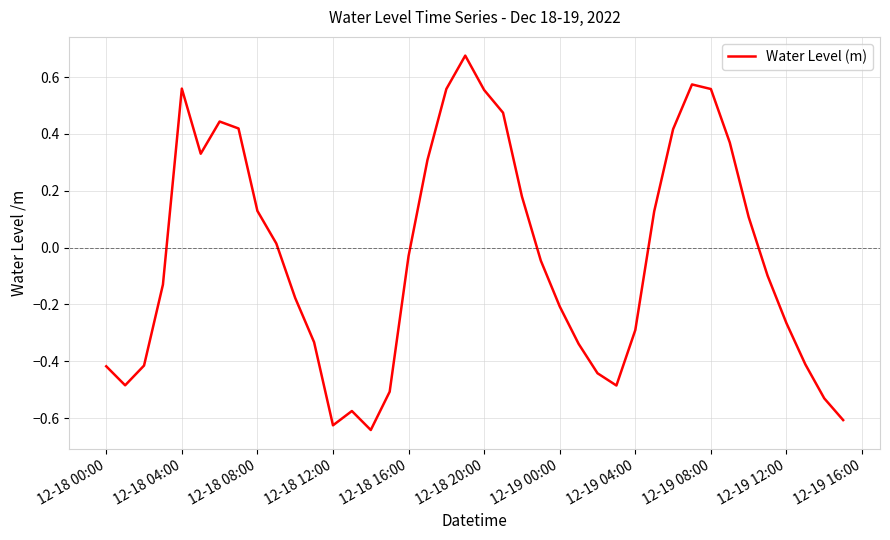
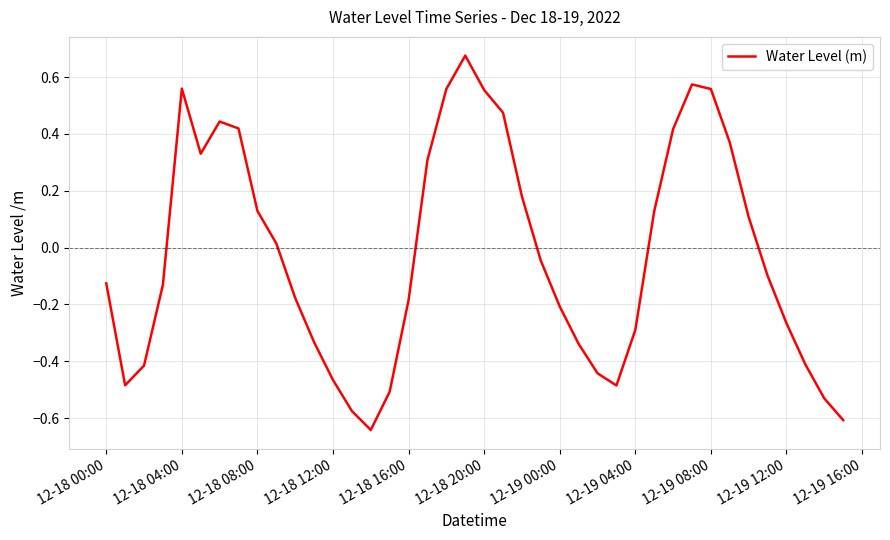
12-18 00:00: -0.42 -> -0.13
12-18 12:00: -0.63 -> -0.47
12-18 16:00: -0.03 -> -0.18
